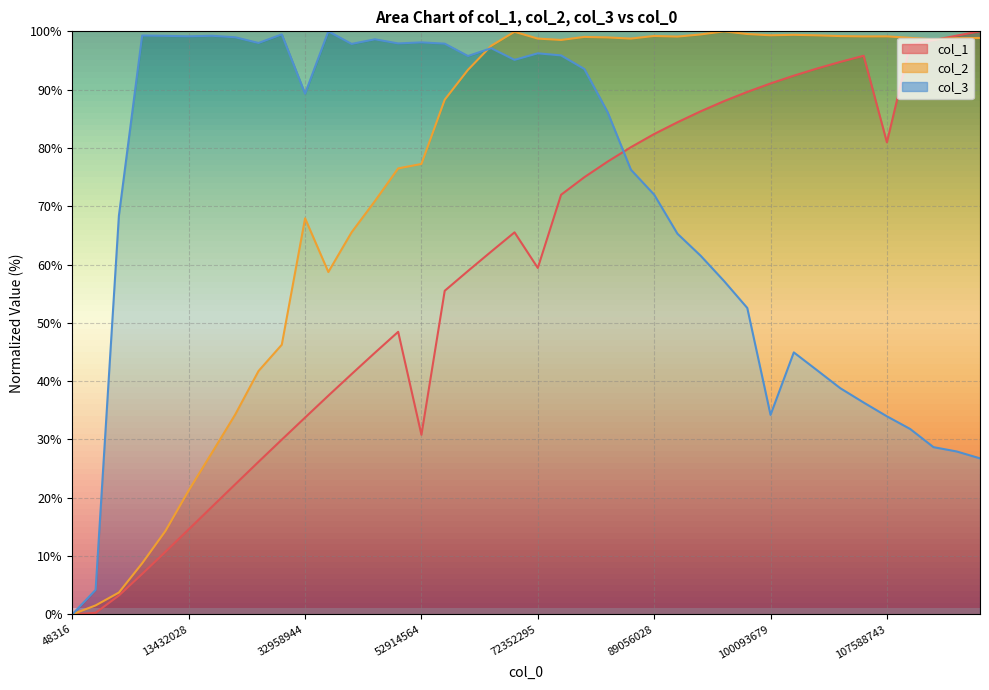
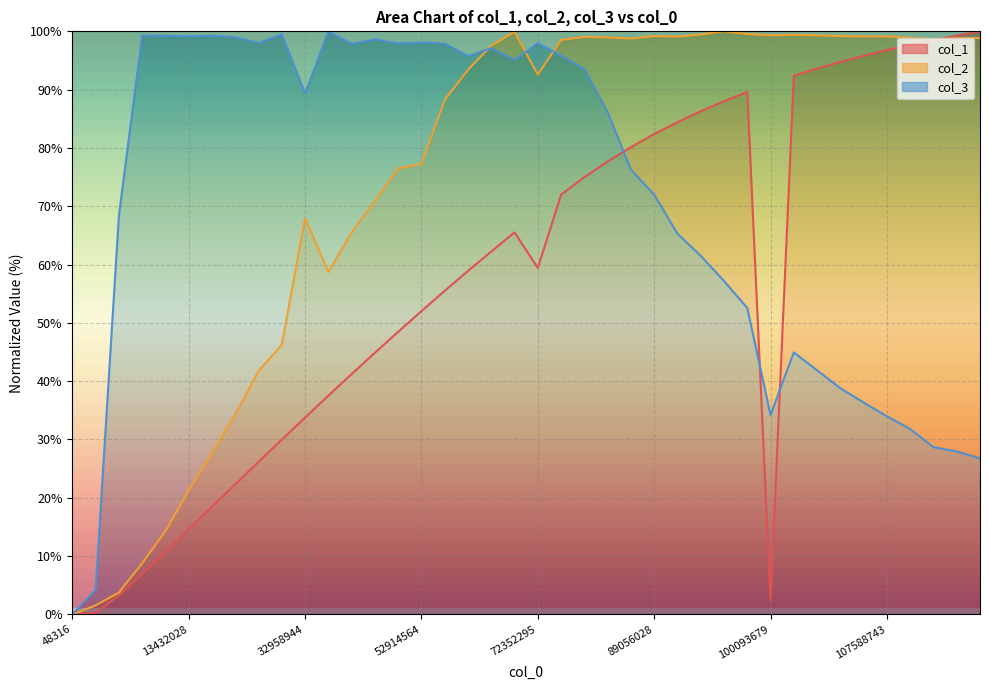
col_1, 52914564: 31% -> 52%
col_2, 72352295: 99% -> 93%
col_3, 72352295: 96% -> 98%
col_1, 100093679: 91% -> 2%
col_1, 107588743: 81% -> 97%
